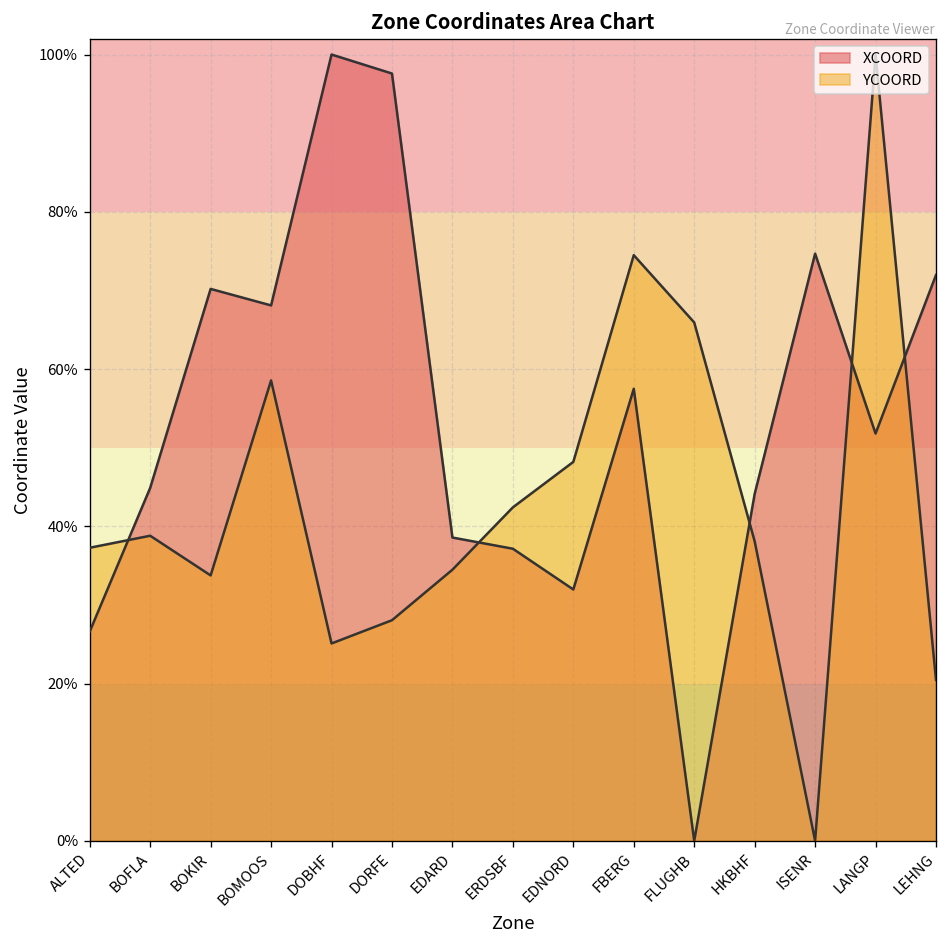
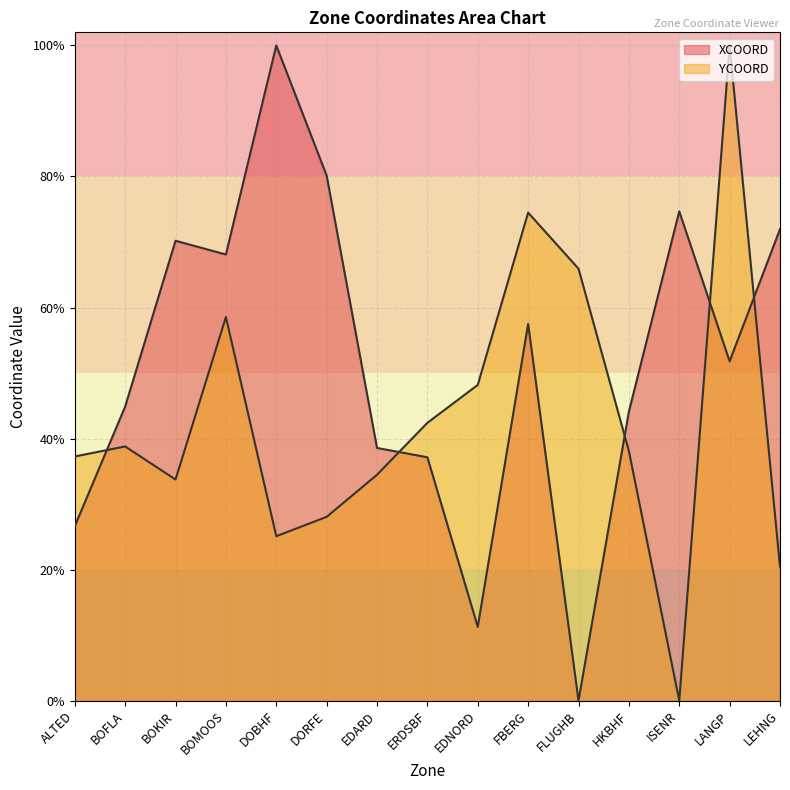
XCOORD, DORFE: 98% -> 80%
XCOORD, EDNORD: 32% -> 11%
